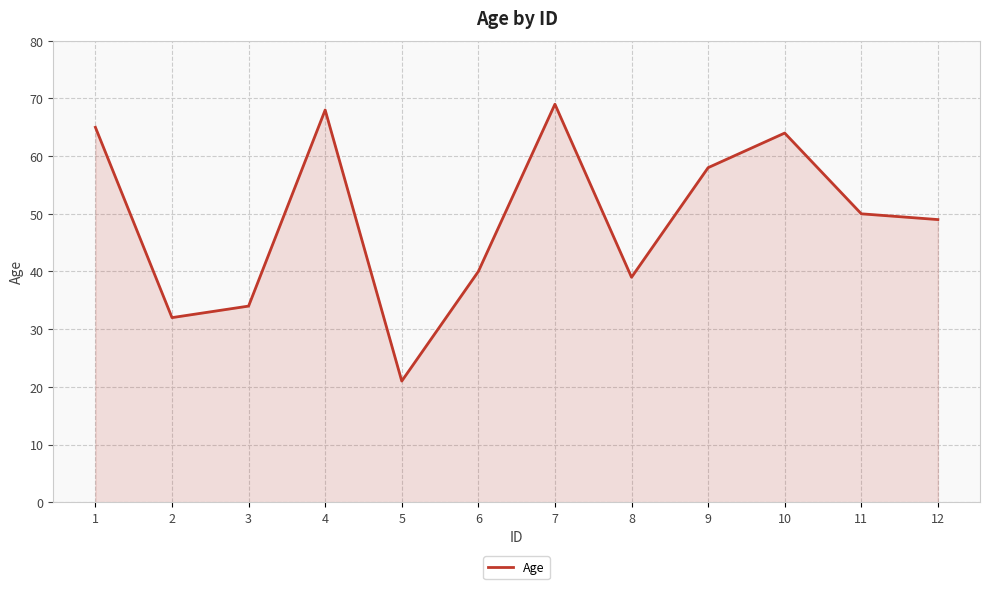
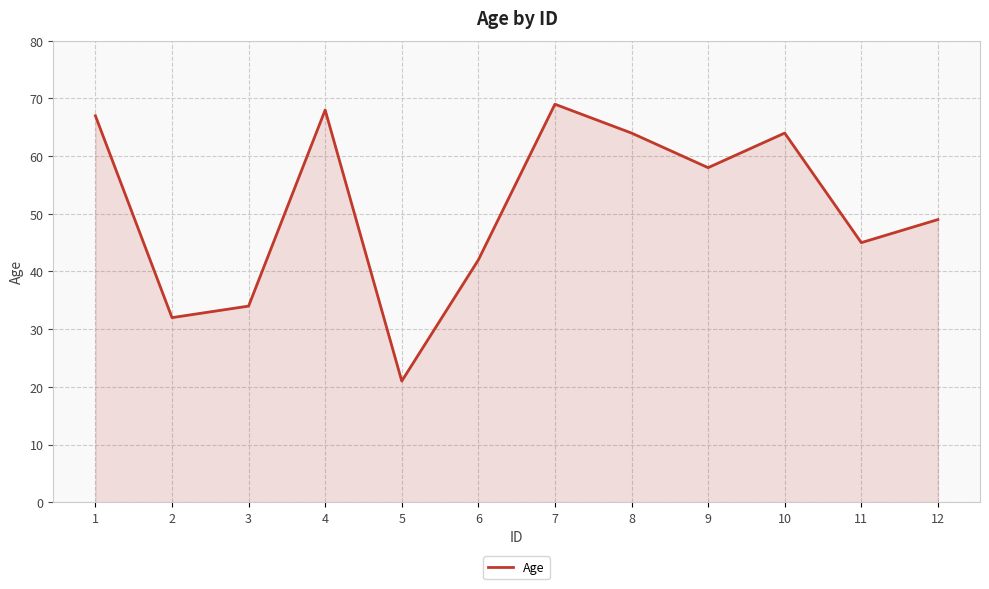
1: 65 -> 67
6: 40 -> 42
8: 39 -> 64
11: 50 -> 45
